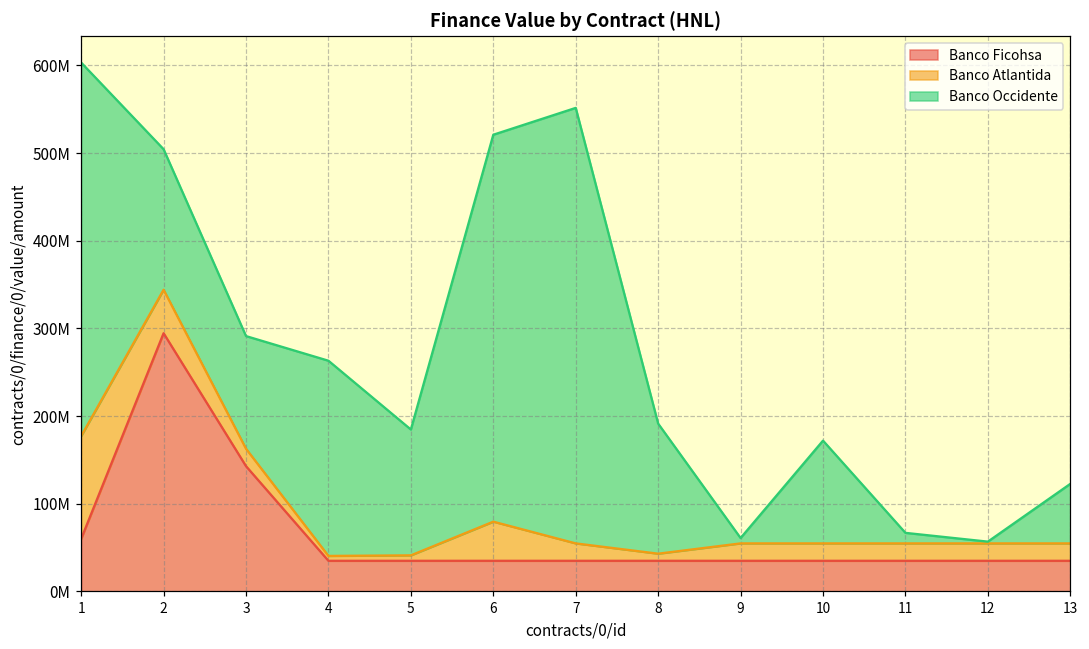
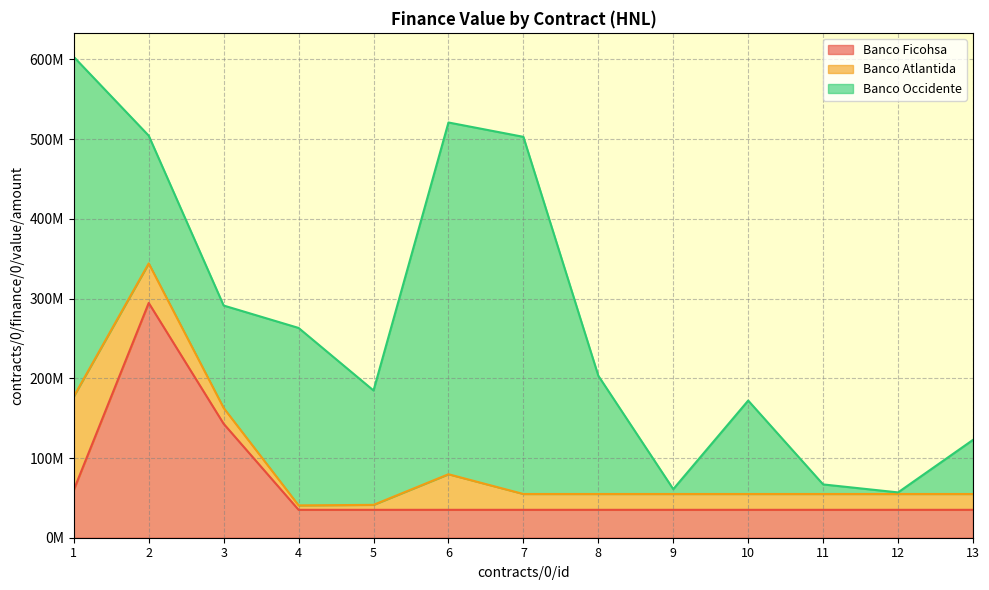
Banco Occidente, 7: 500000000 -> 450000000
Banco Atlantida, 8: 10000000 -> 20000000
